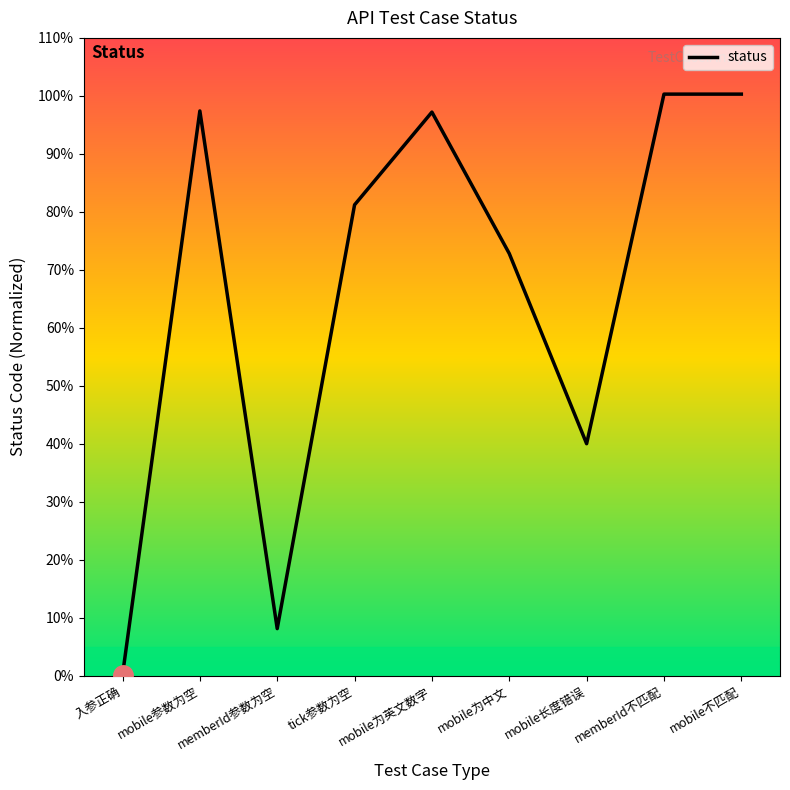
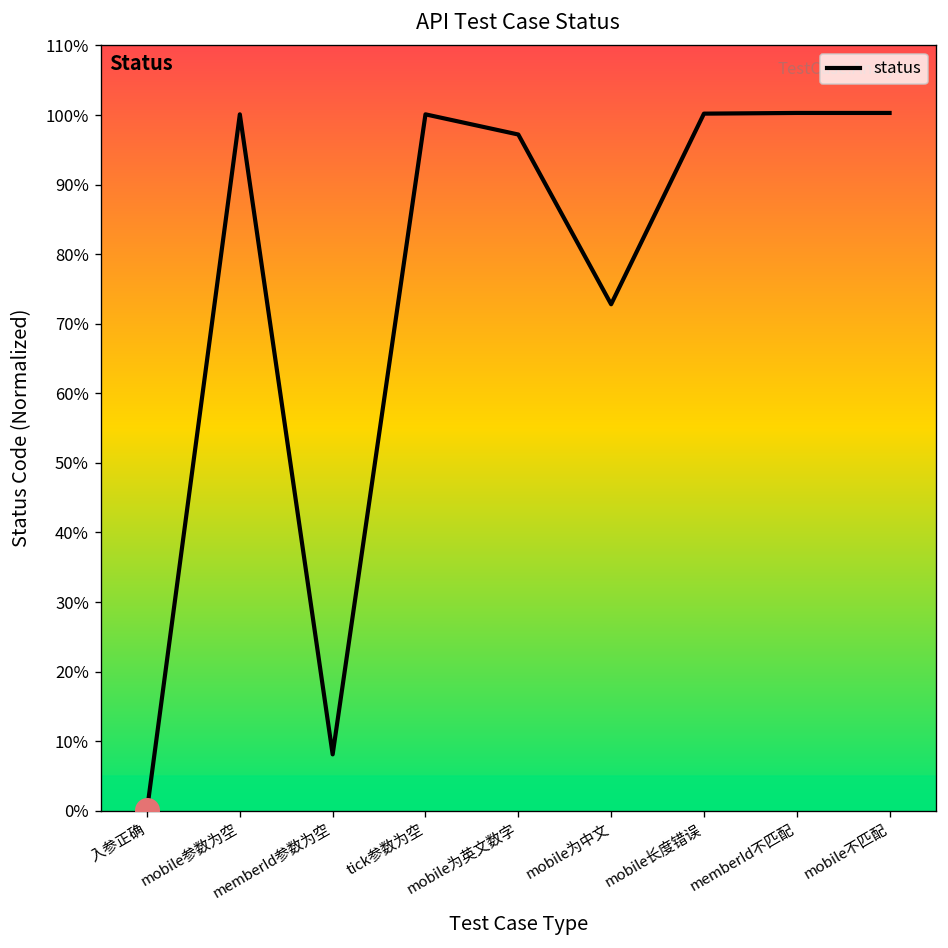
status, mobile参数为空: 97% -> 100%
status, tick参数为空: 81% -> 100%
status, mobile长度错误: 40% -> 100%
